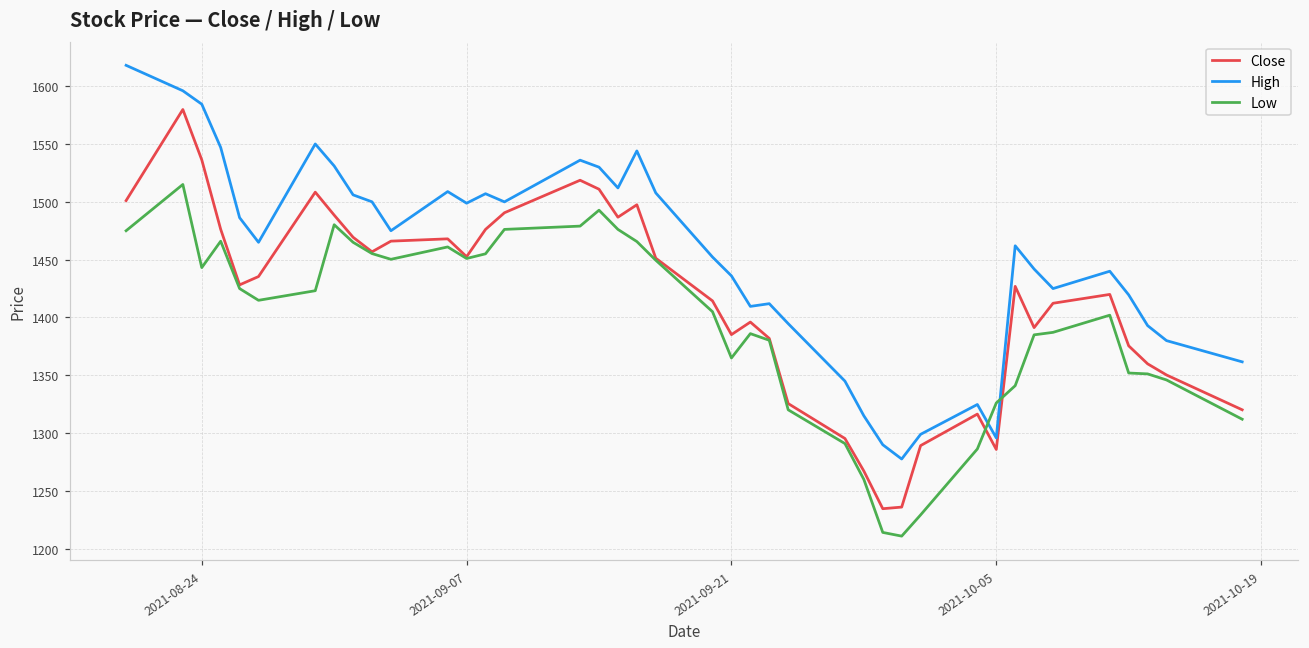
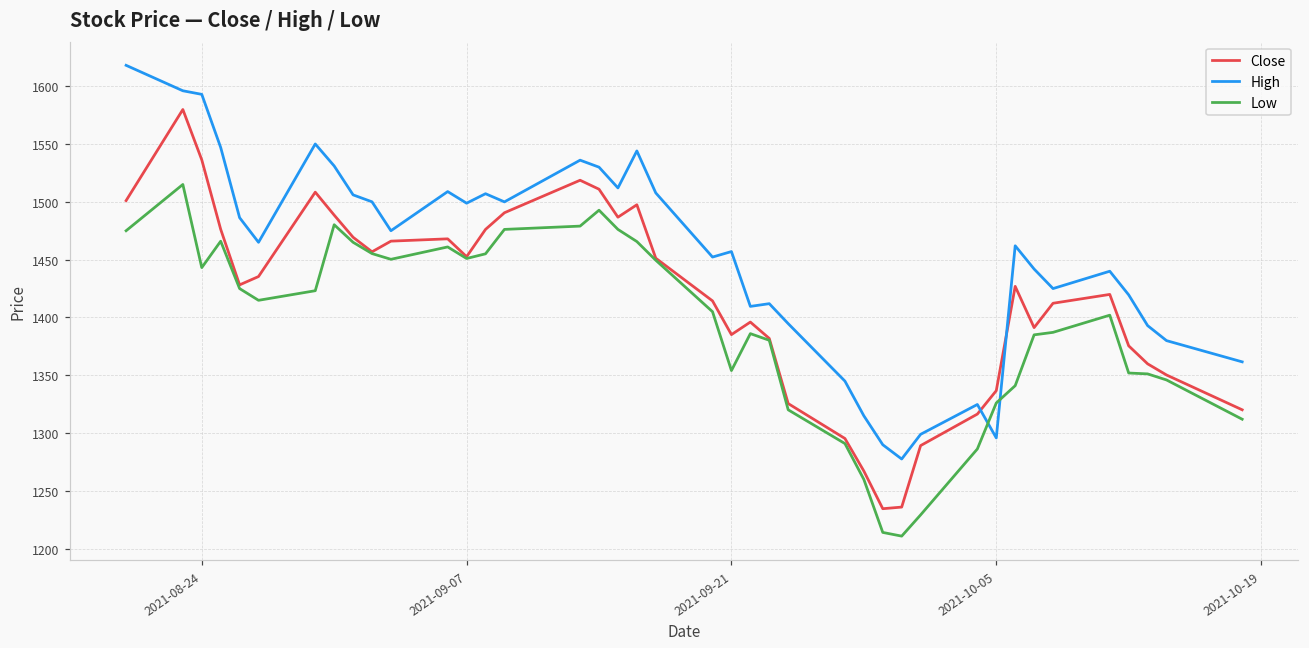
High, 2021-08-24: 1584 -> 1593
High, 2021-09-21: 1436 -> 1457
Low, 2021-09-21: 1365 -> 1354
Close, 2021-10-05: 1286 -> 1337
